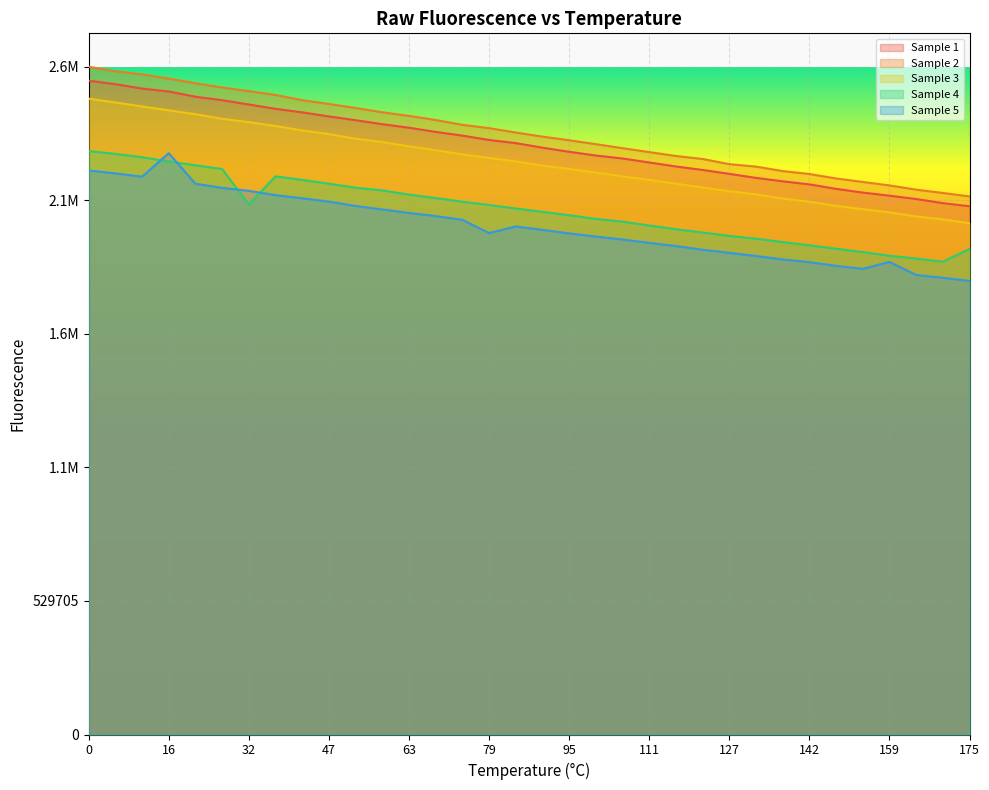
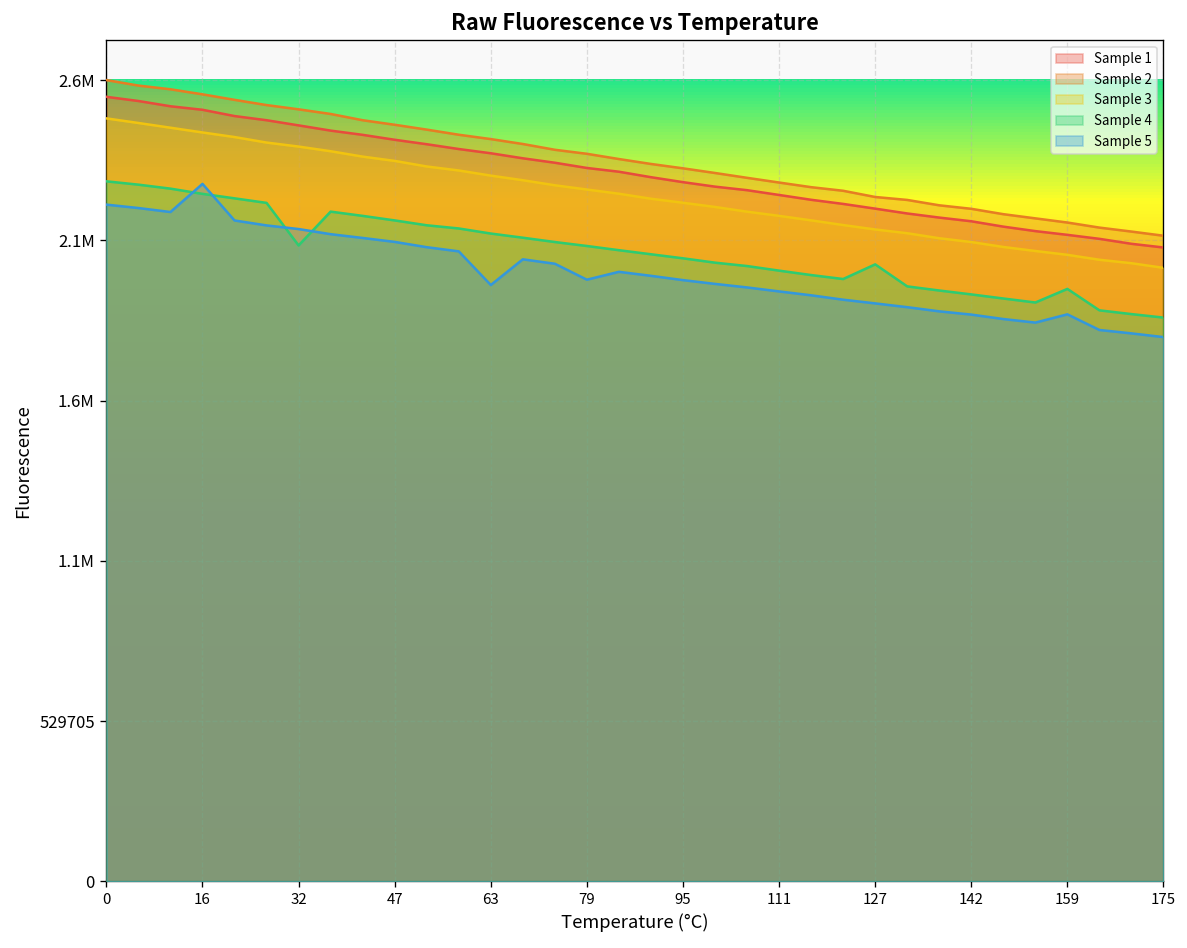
Sample 5, 63: 2070000 -> 1970000
Sample 4, 127: 1980000 -> 2040000
Sample 4, 159: 1900000 -> 1960000
Sample 4, 175: 1930000 -> 1860000
